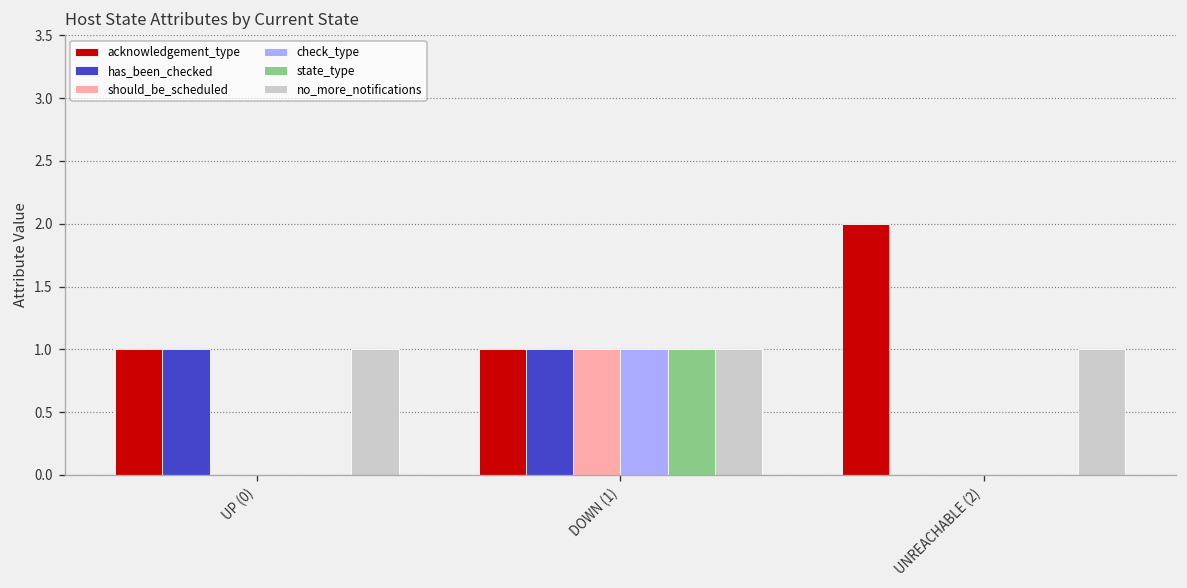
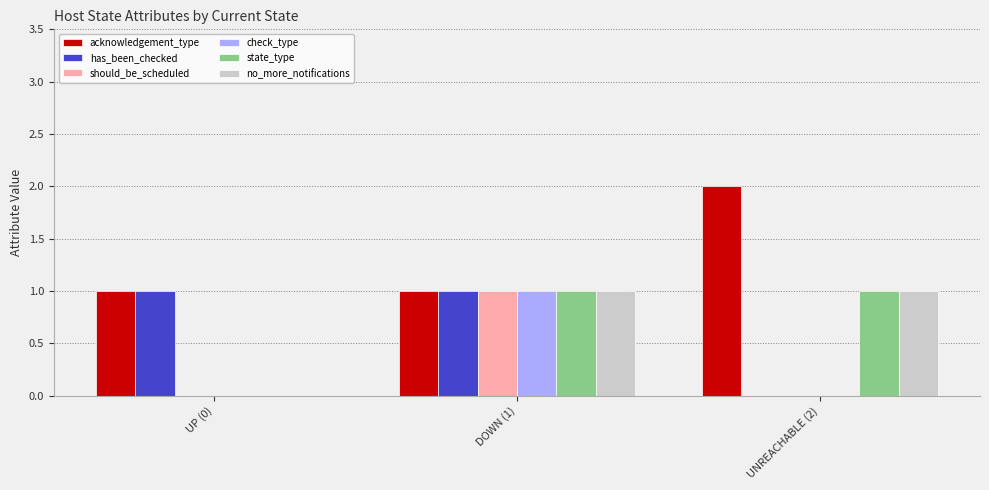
no_more_notifications, UP (0): 1 -> 0
state_type, UNREACHABLE (2): 0 -> 1
